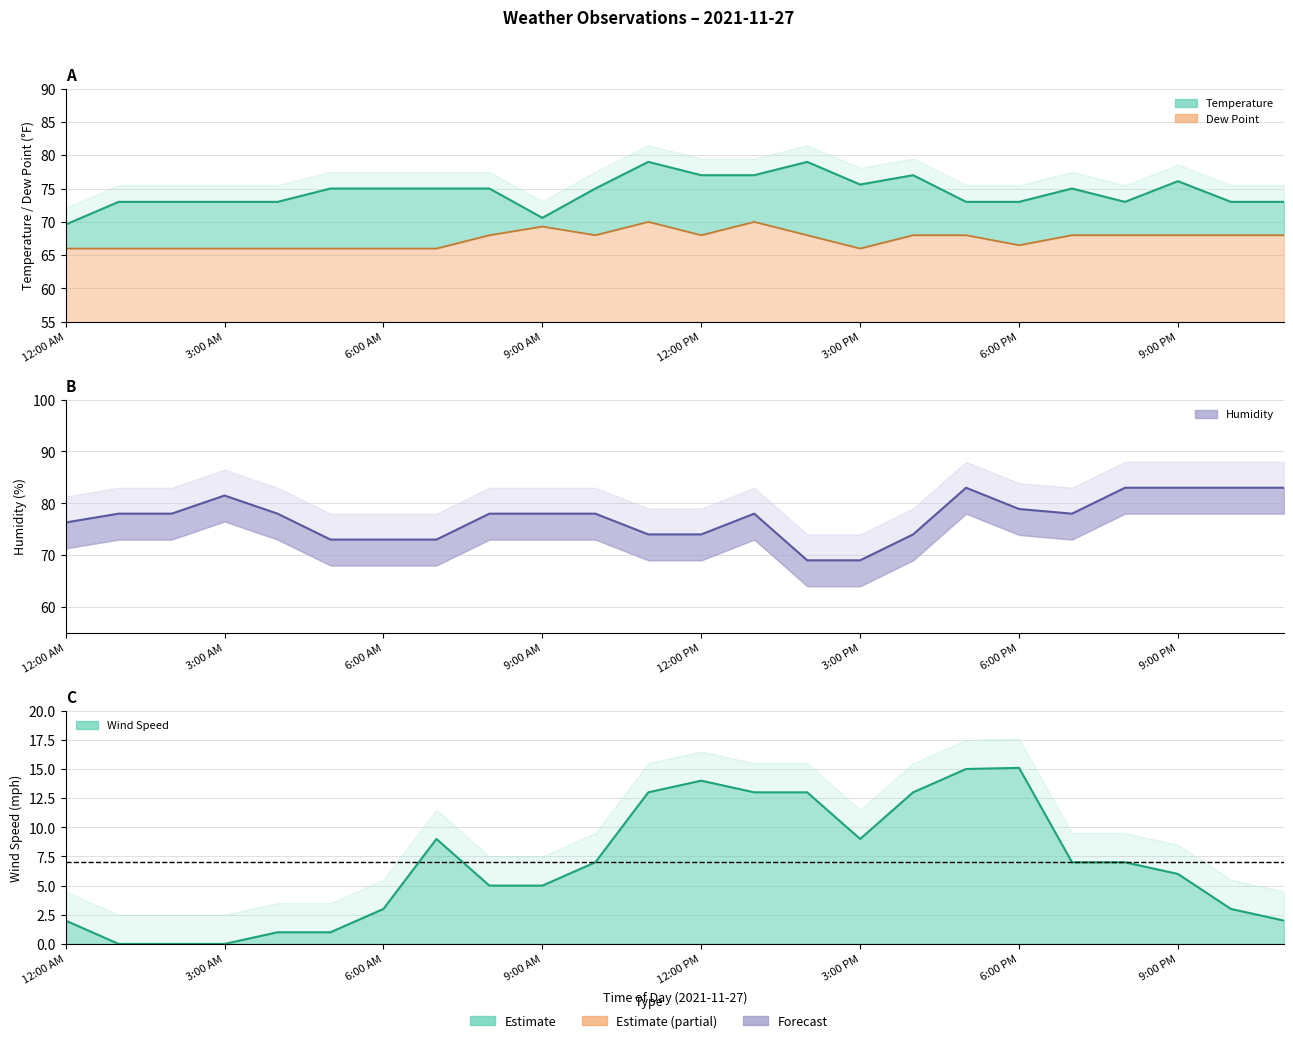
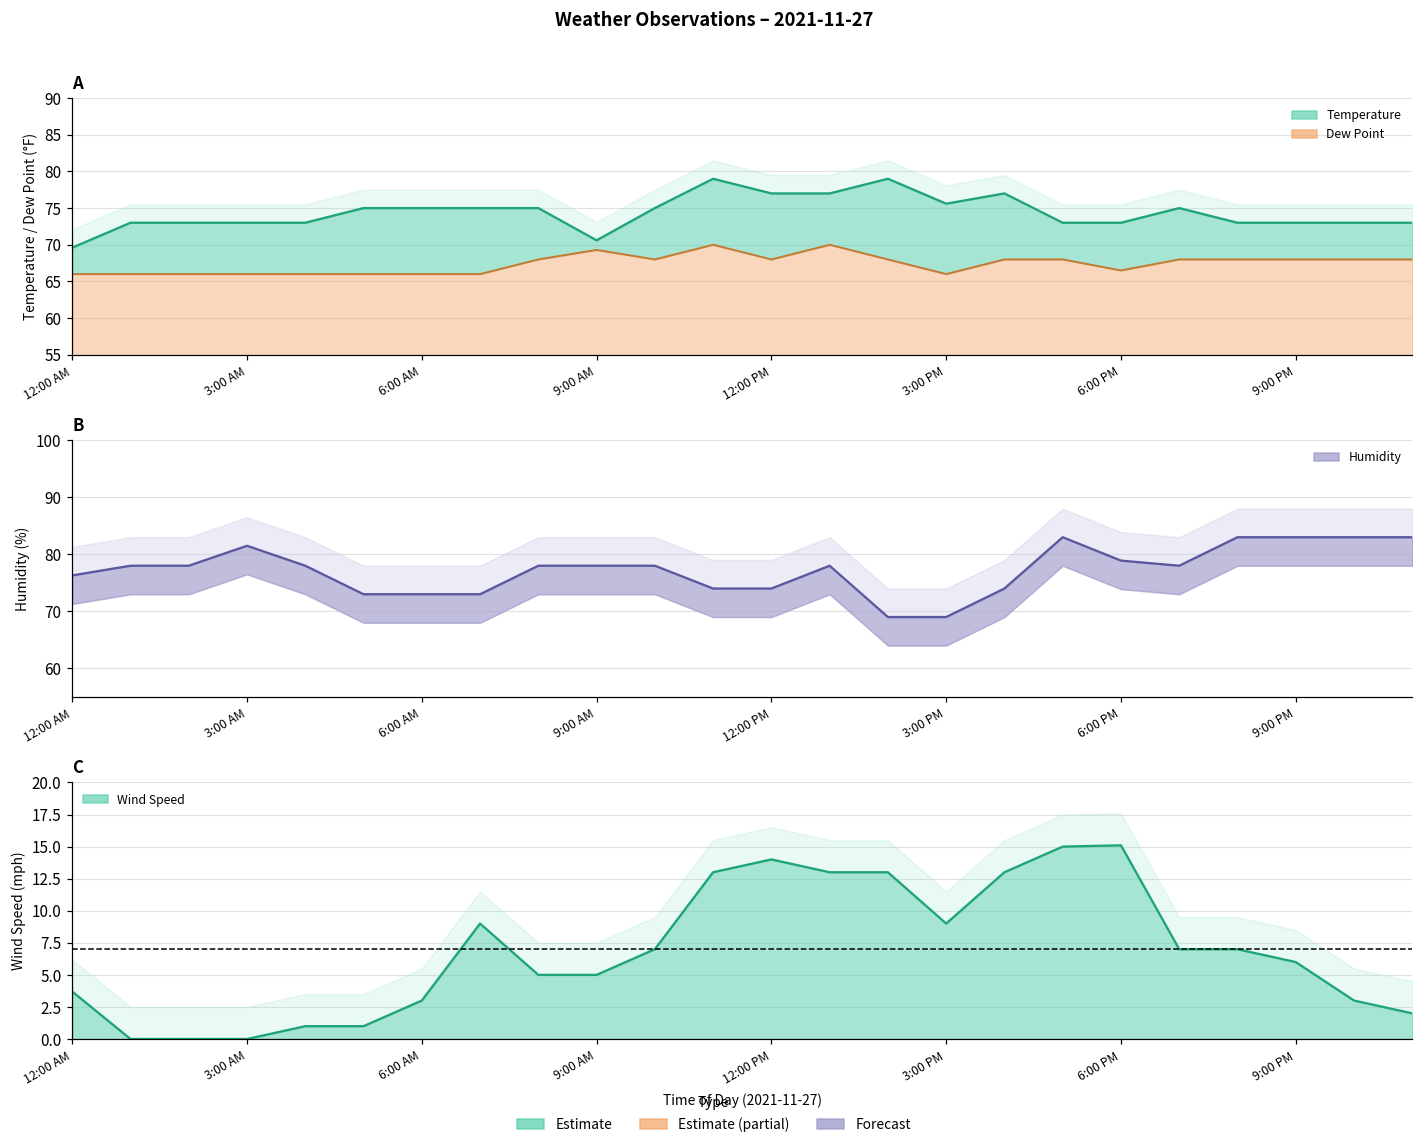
A, Temperature, 9:00 PM: 76 -> 73
C, Wind Speed, 12:00 AM: 2.0 -> 3.7
